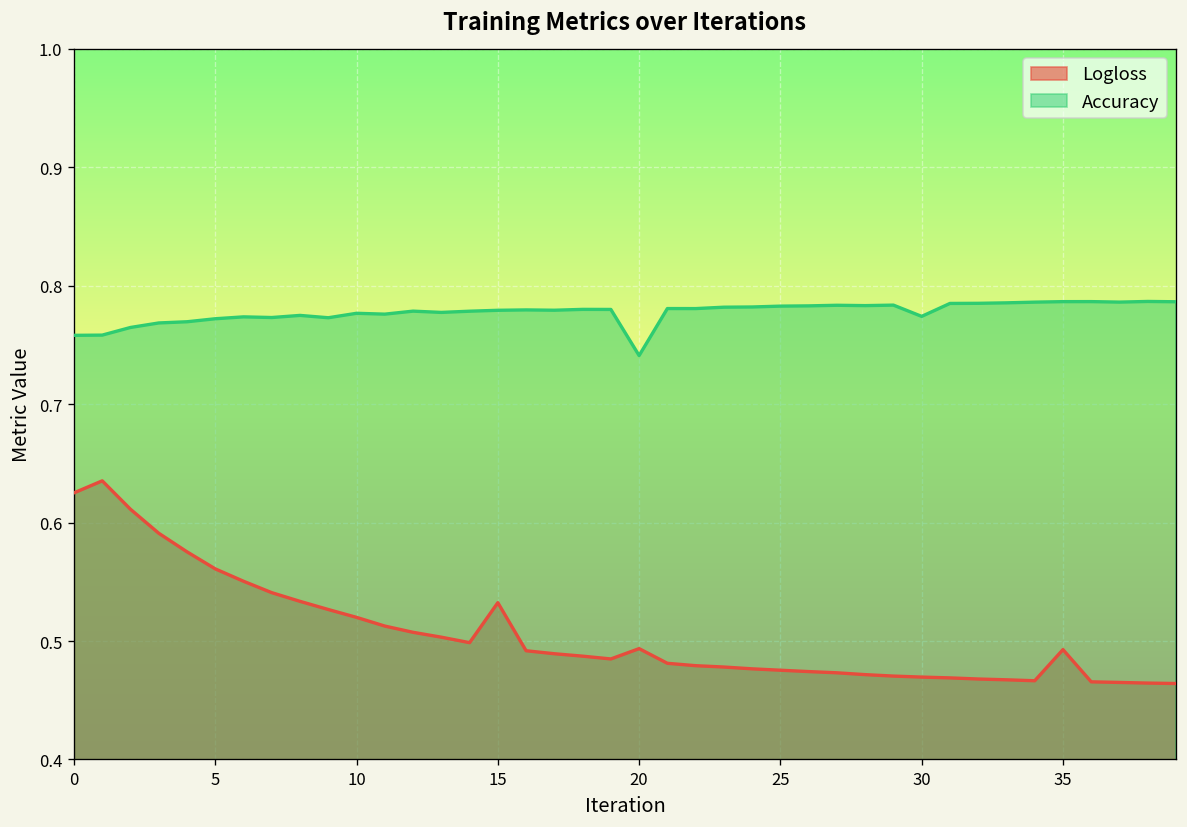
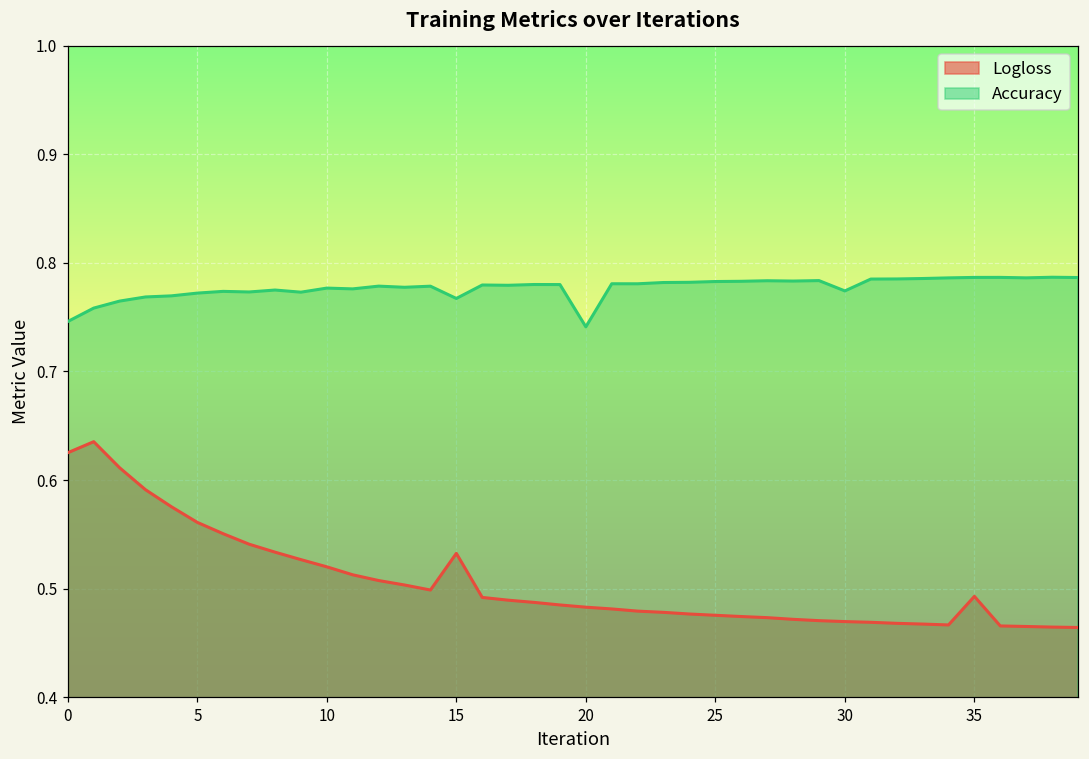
Accuracy, 0: 0.76 -> 0.75
Accuracy, 15: 0.78 -> 0.77
Logloss, 20: 0.49 -> 0.48
